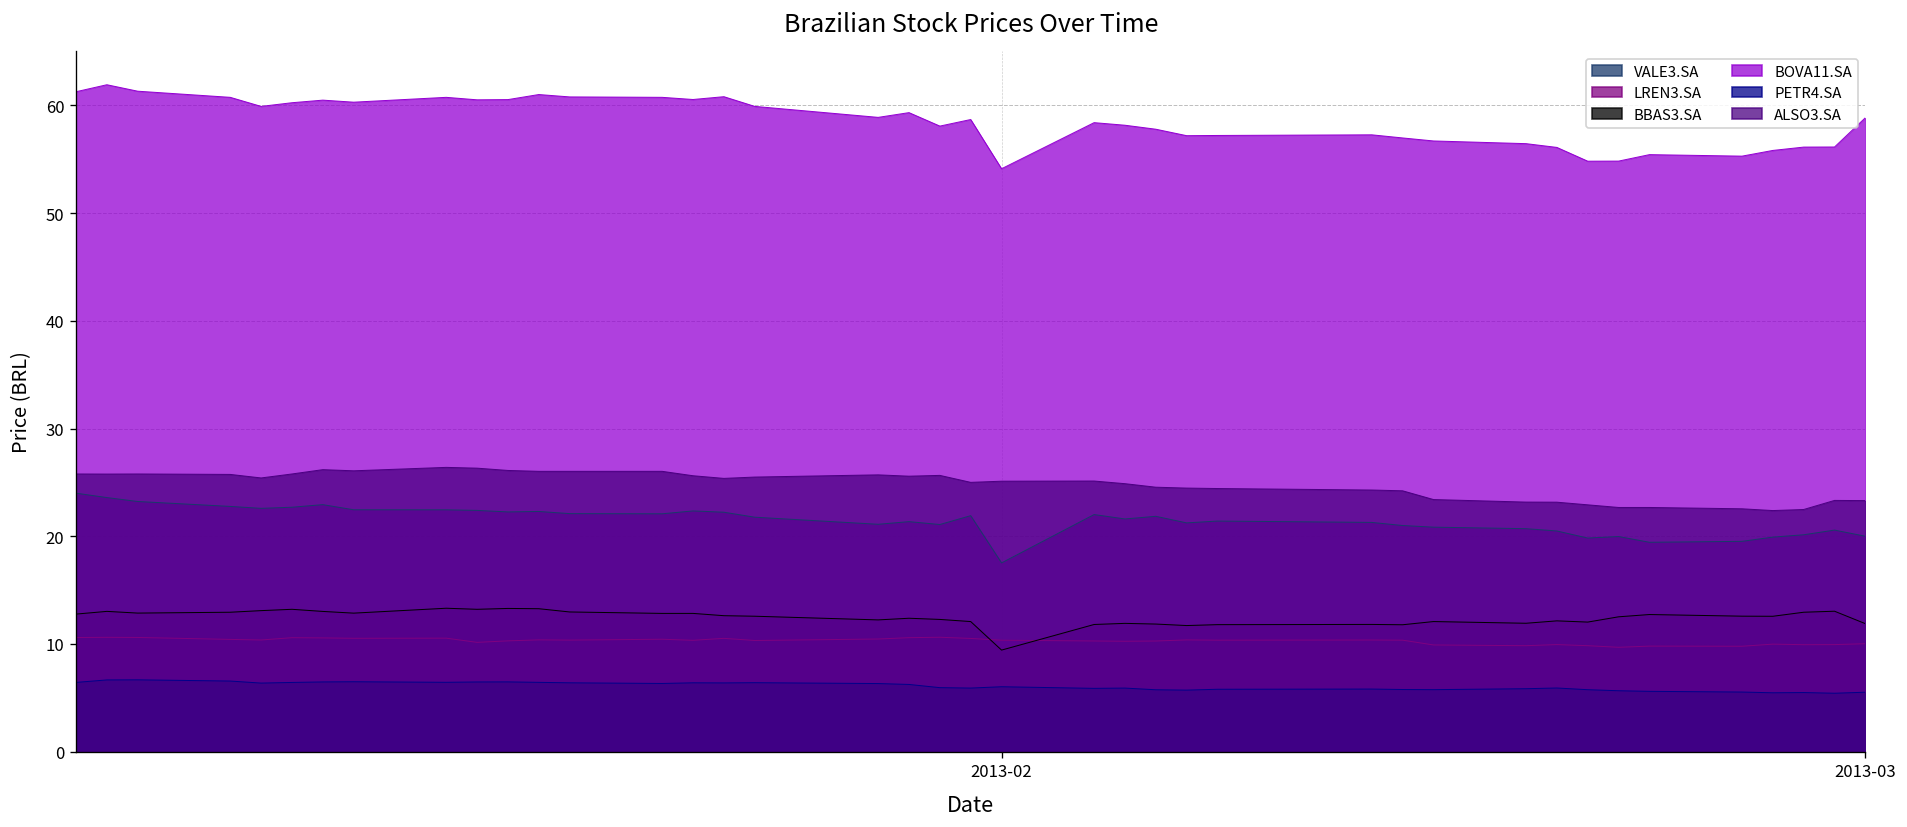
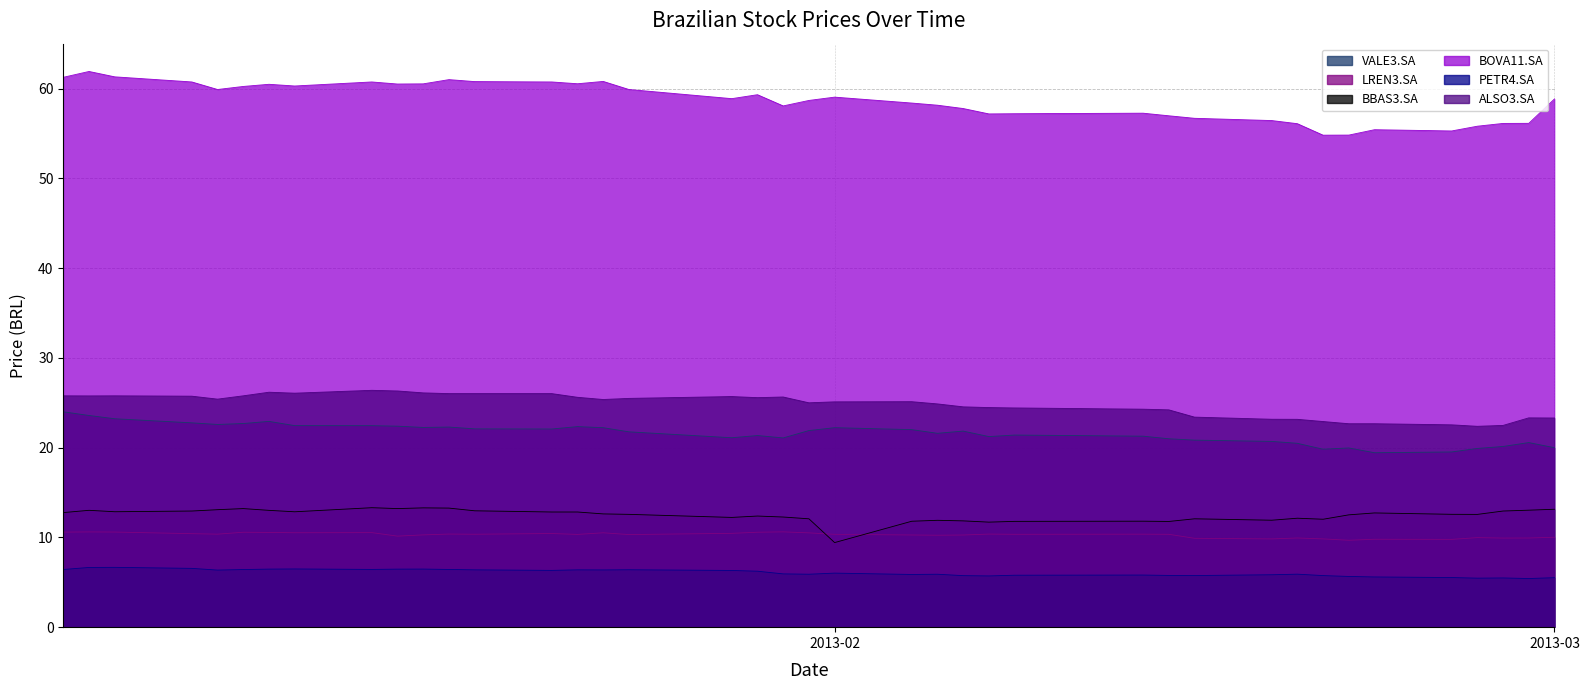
VALE3.SA, 2013-02: 18 -> 22
BOVA11.SA, 2013-02: 54 -> 59
BBAS3.SA, 2013-03: 12 -> 13
